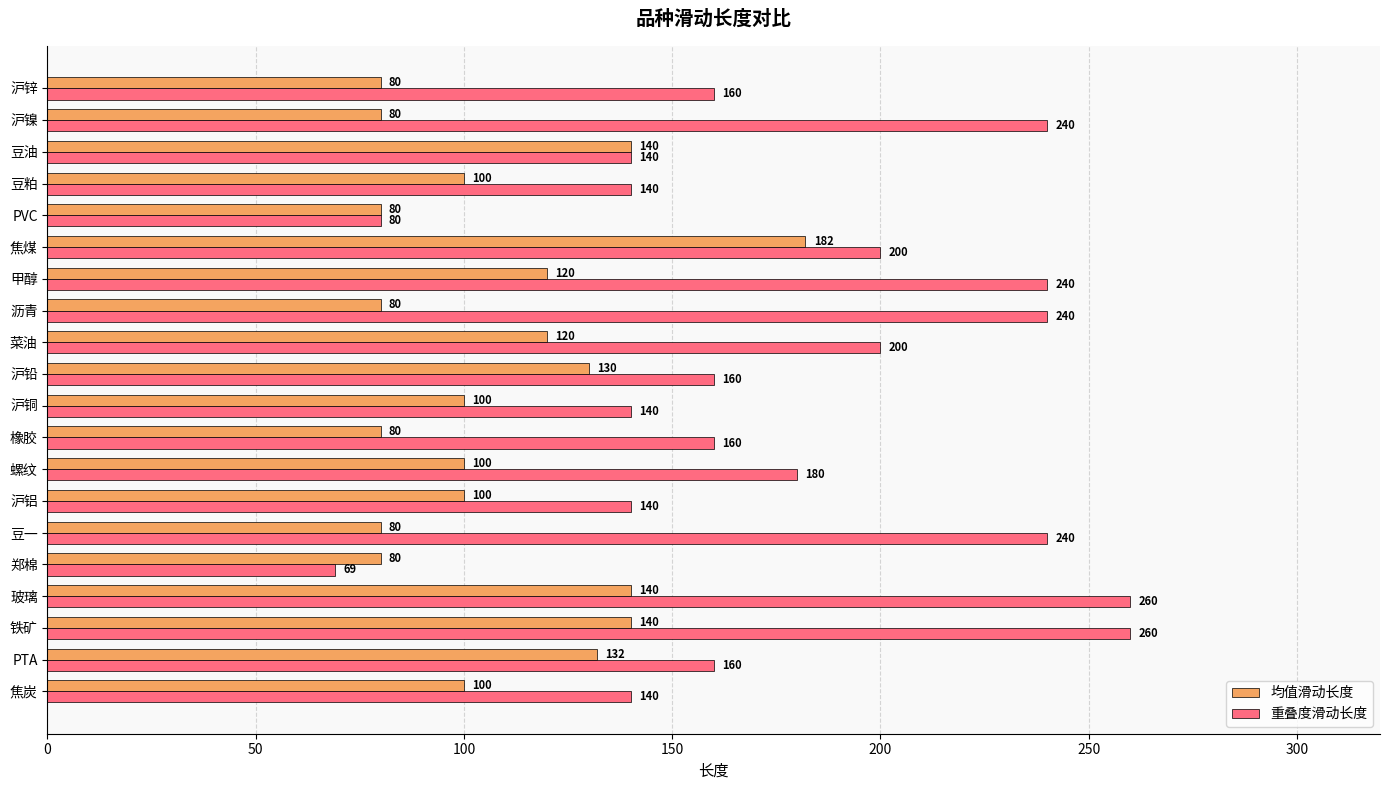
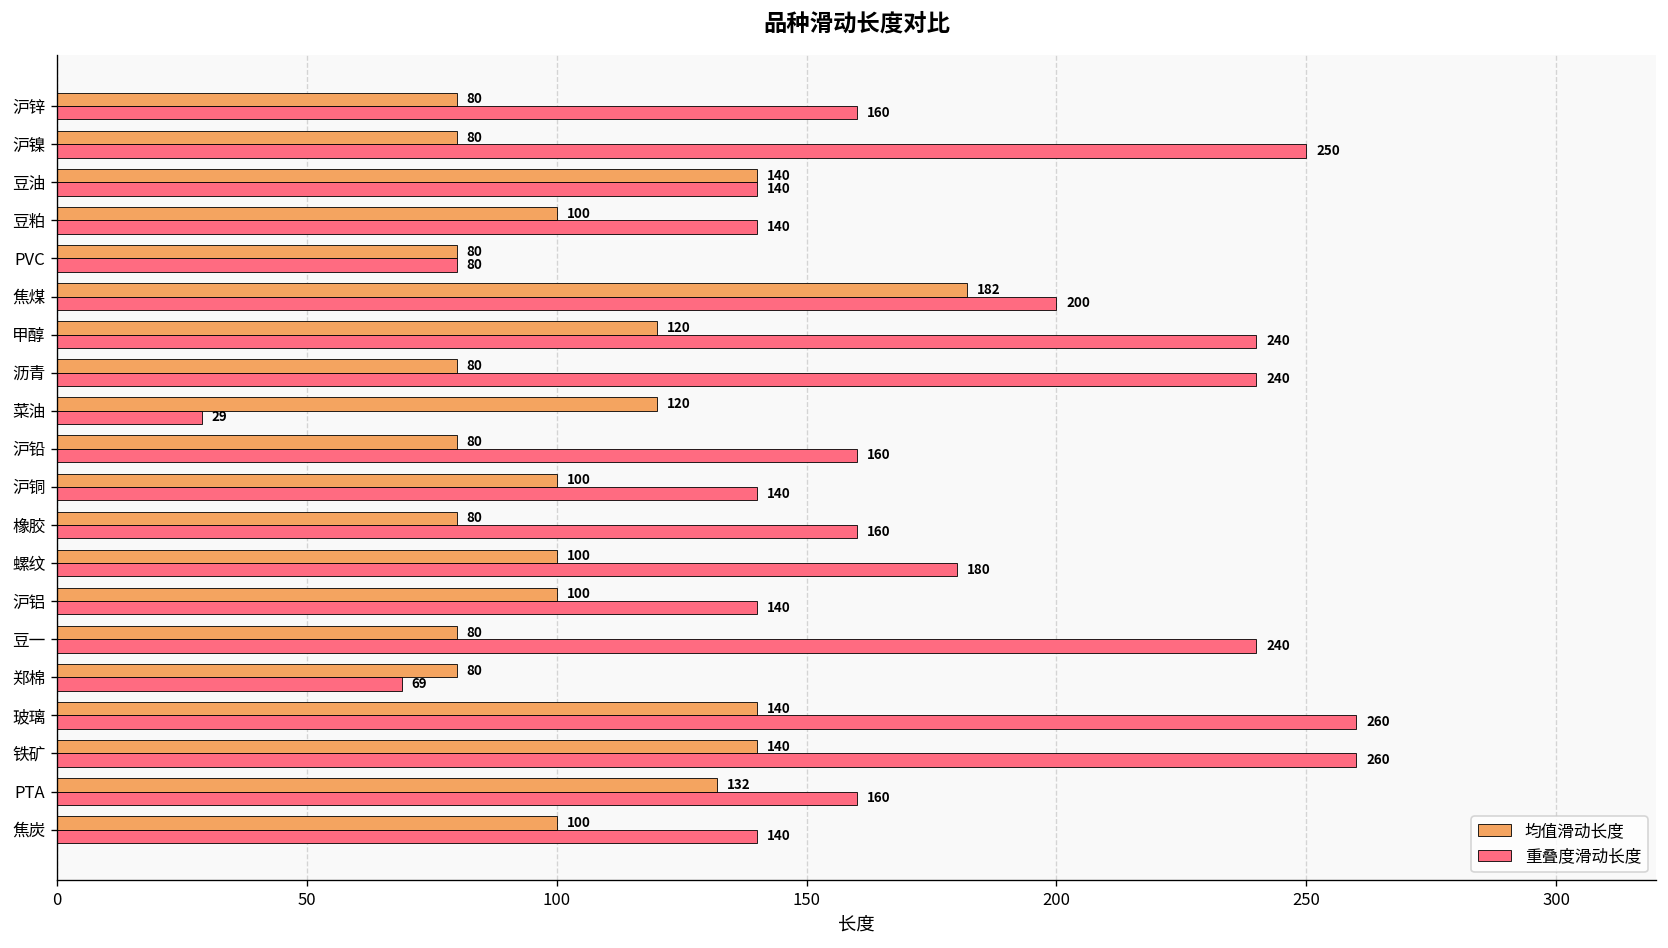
重叠度滑动长度, 沪镍: 240 -> 250
重叠度滑动长度, 菜油: 200 -> 29
均值滑动长度, 沪铅: 130 -> 80
